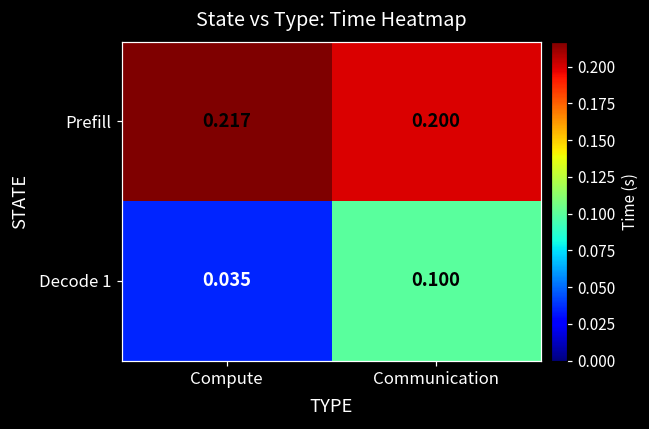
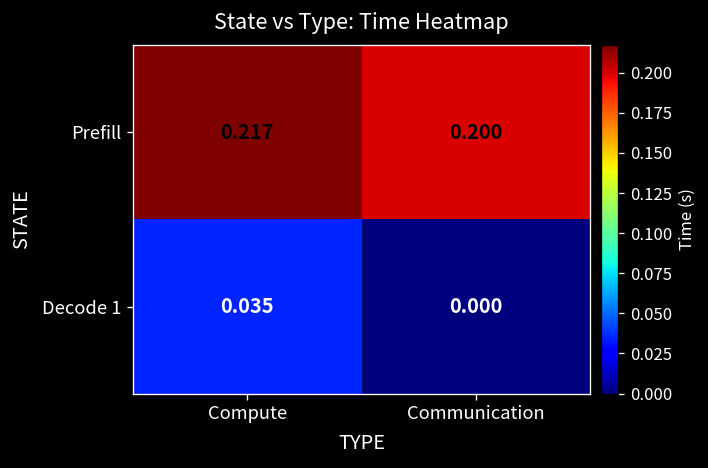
Decode 1, Communication: 0.100 -> 0.000
